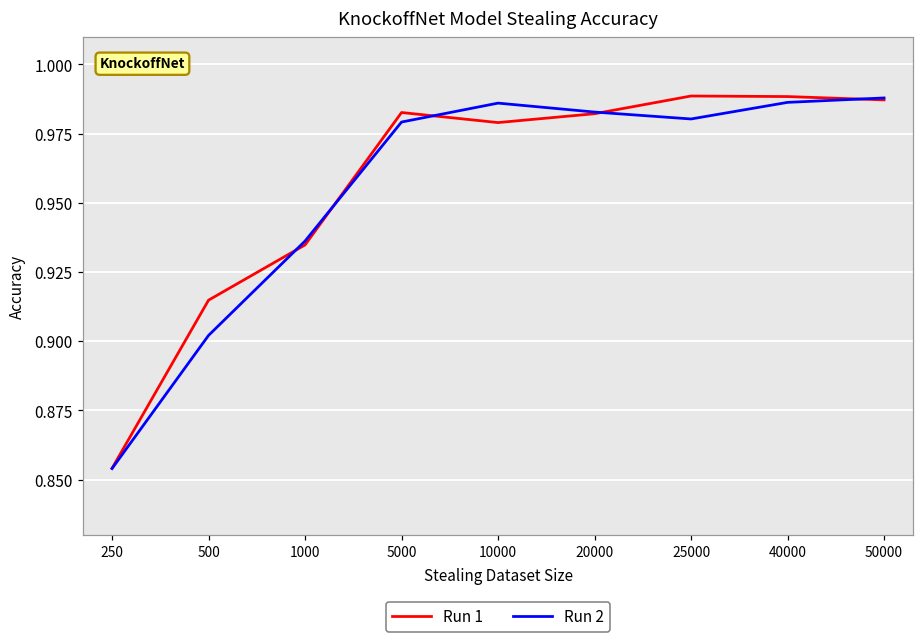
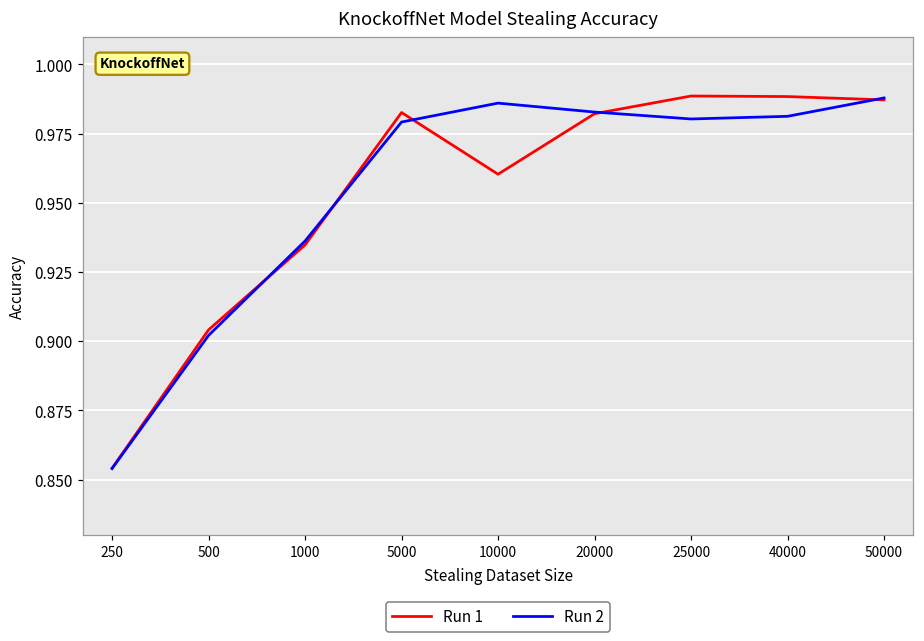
Run 1, 500: 0.915 -> 0.904
Run 1, 10000: 0.979 -> 0.960
Run 2, 40000: 0.986 -> 0.981
